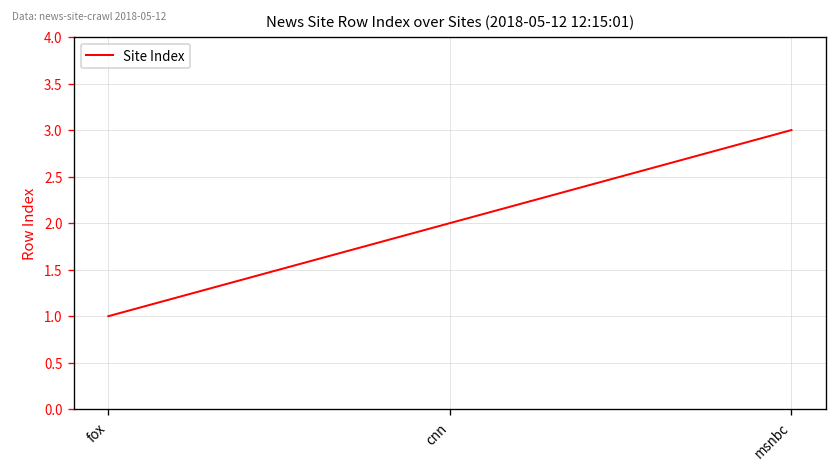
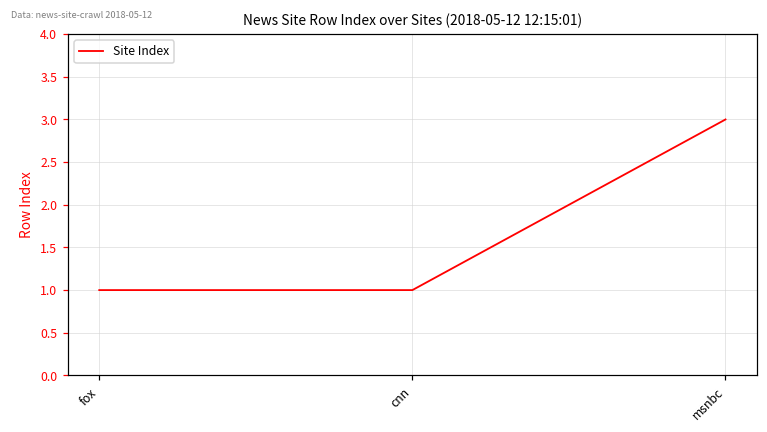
cnn: 2 -> 1
